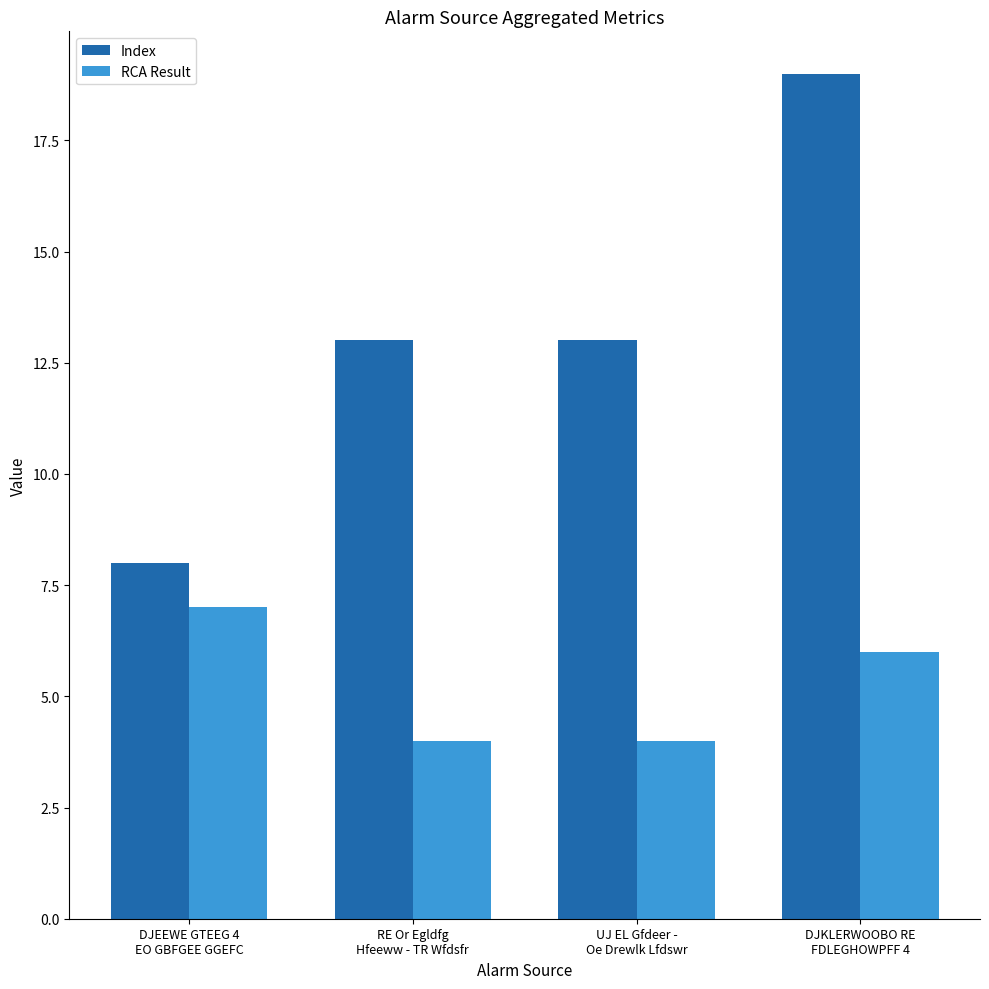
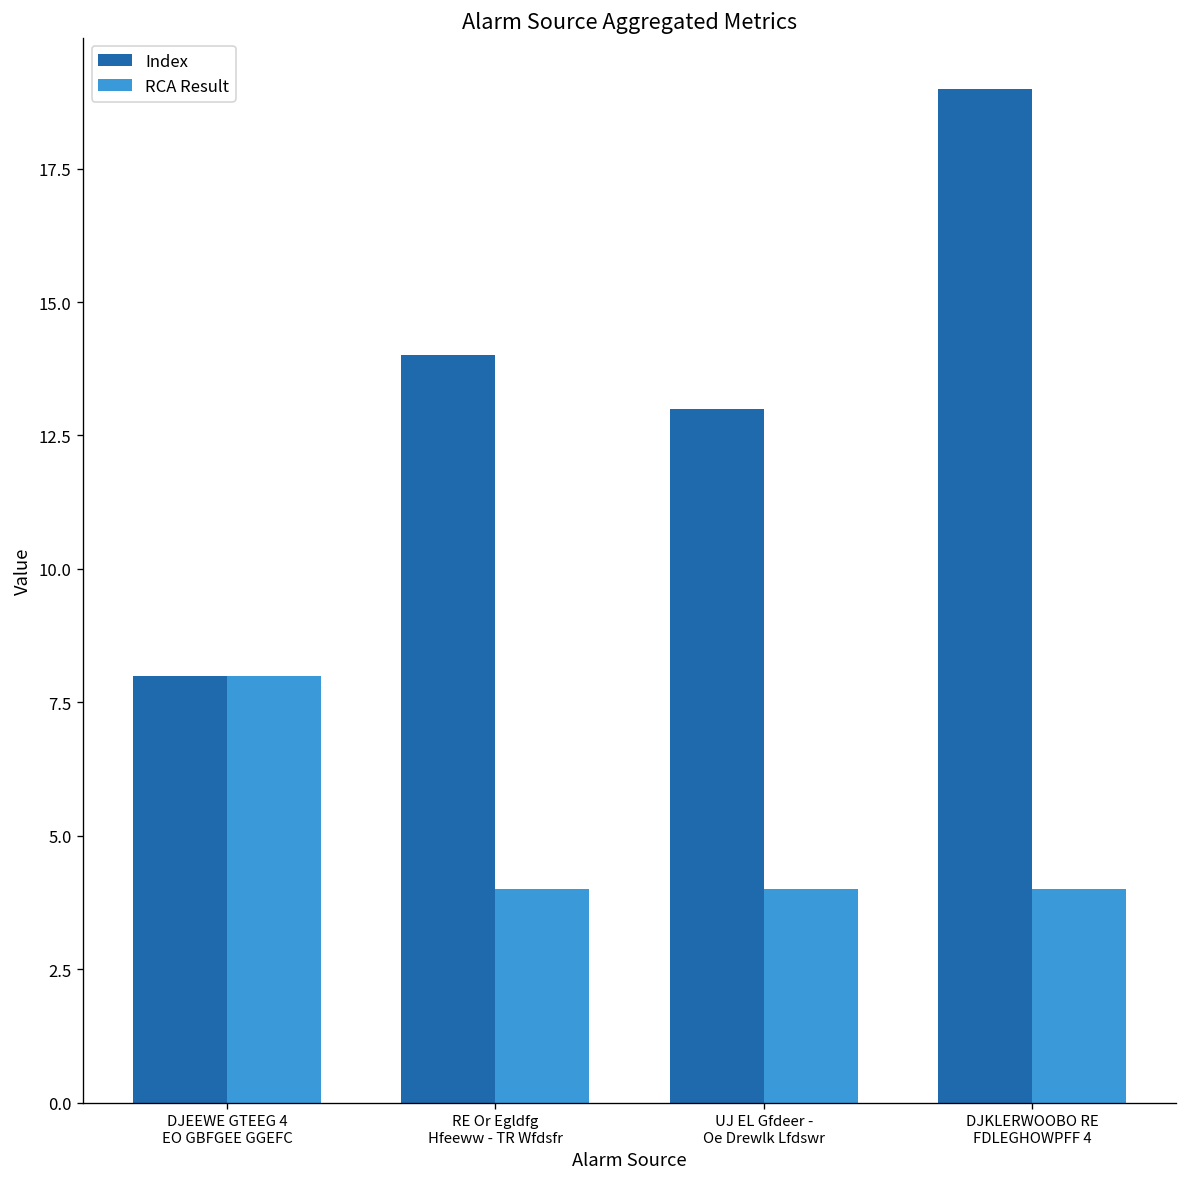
RCA Result, DJEEWE GTEEG 4 EO GBFGEE GGEFC: 7 -> 8
Index, RE Or Egldfg Hfeeww - TR Wfdsfr: 13 -> 14
RCA Result, DJKLERWOOBO RE FDLEGHOWPFF 4: 6 -> 4
